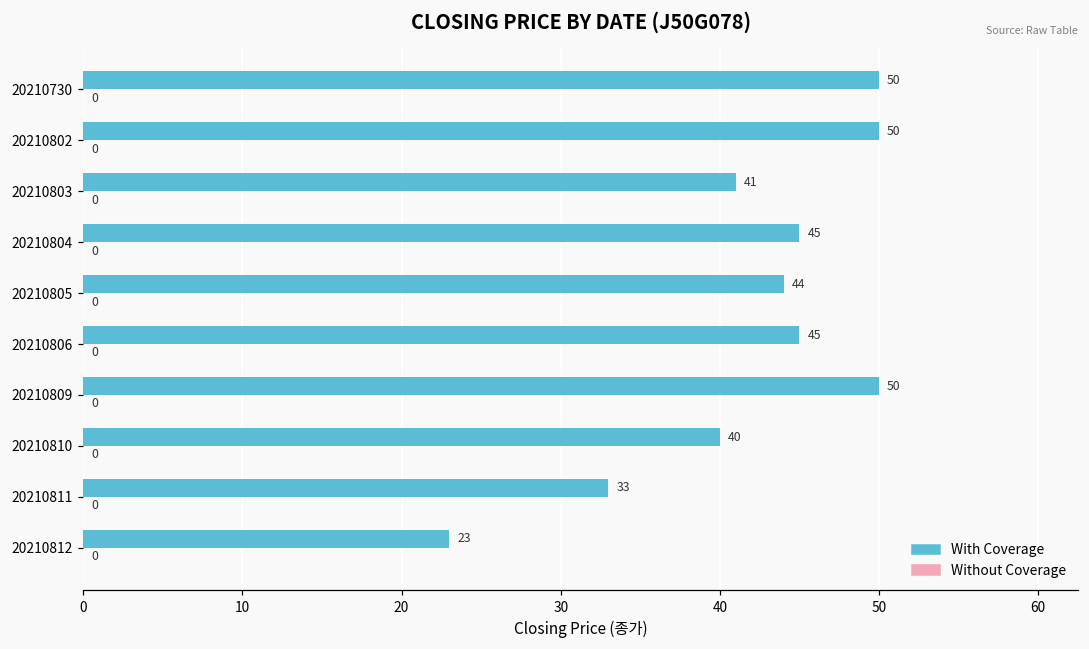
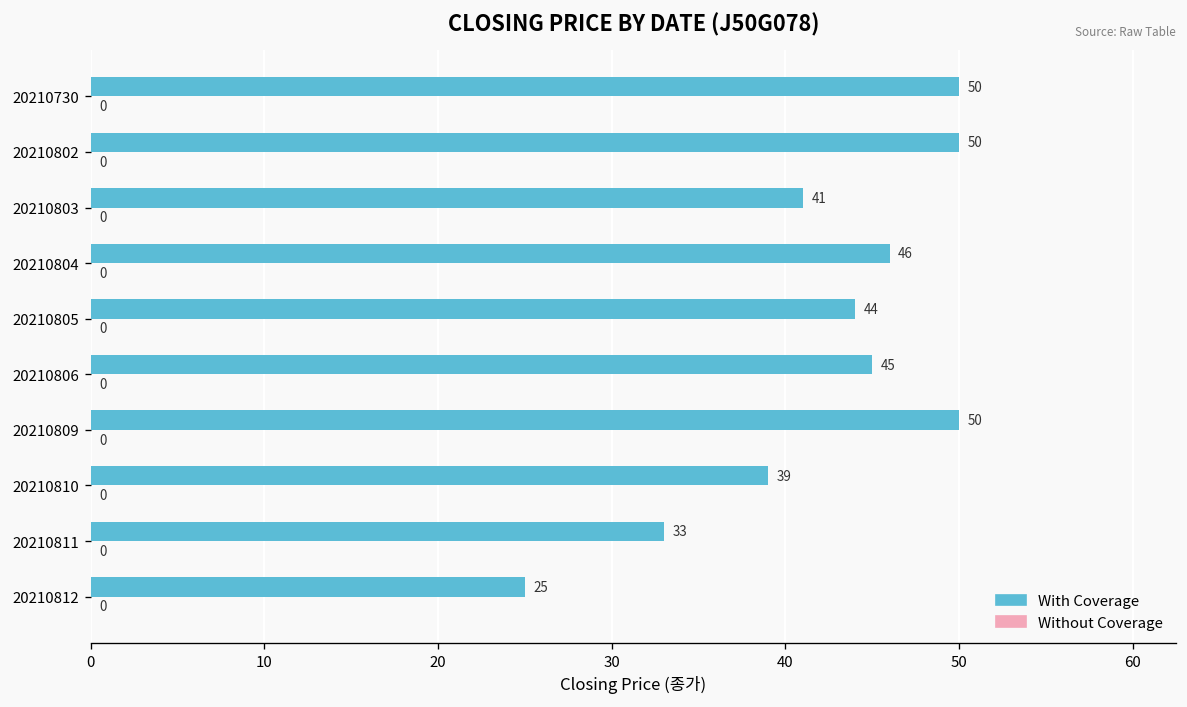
With Coverage, 20210804: 45 -> 46
With Coverage, 20210810: 40 -> 39
With Coverage, 20210812: 23 -> 25
